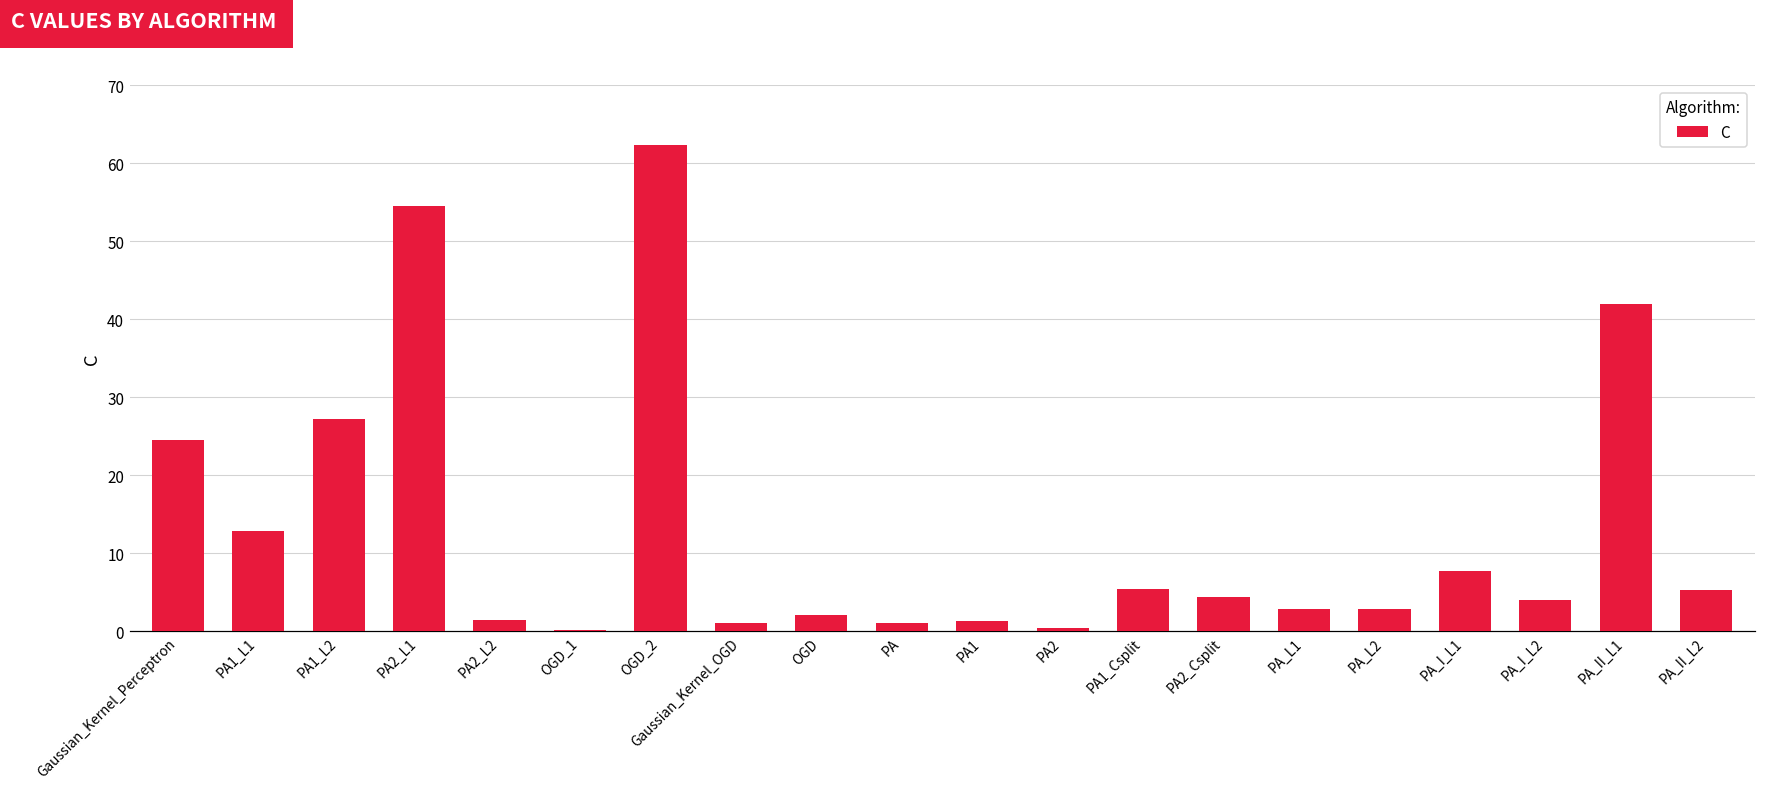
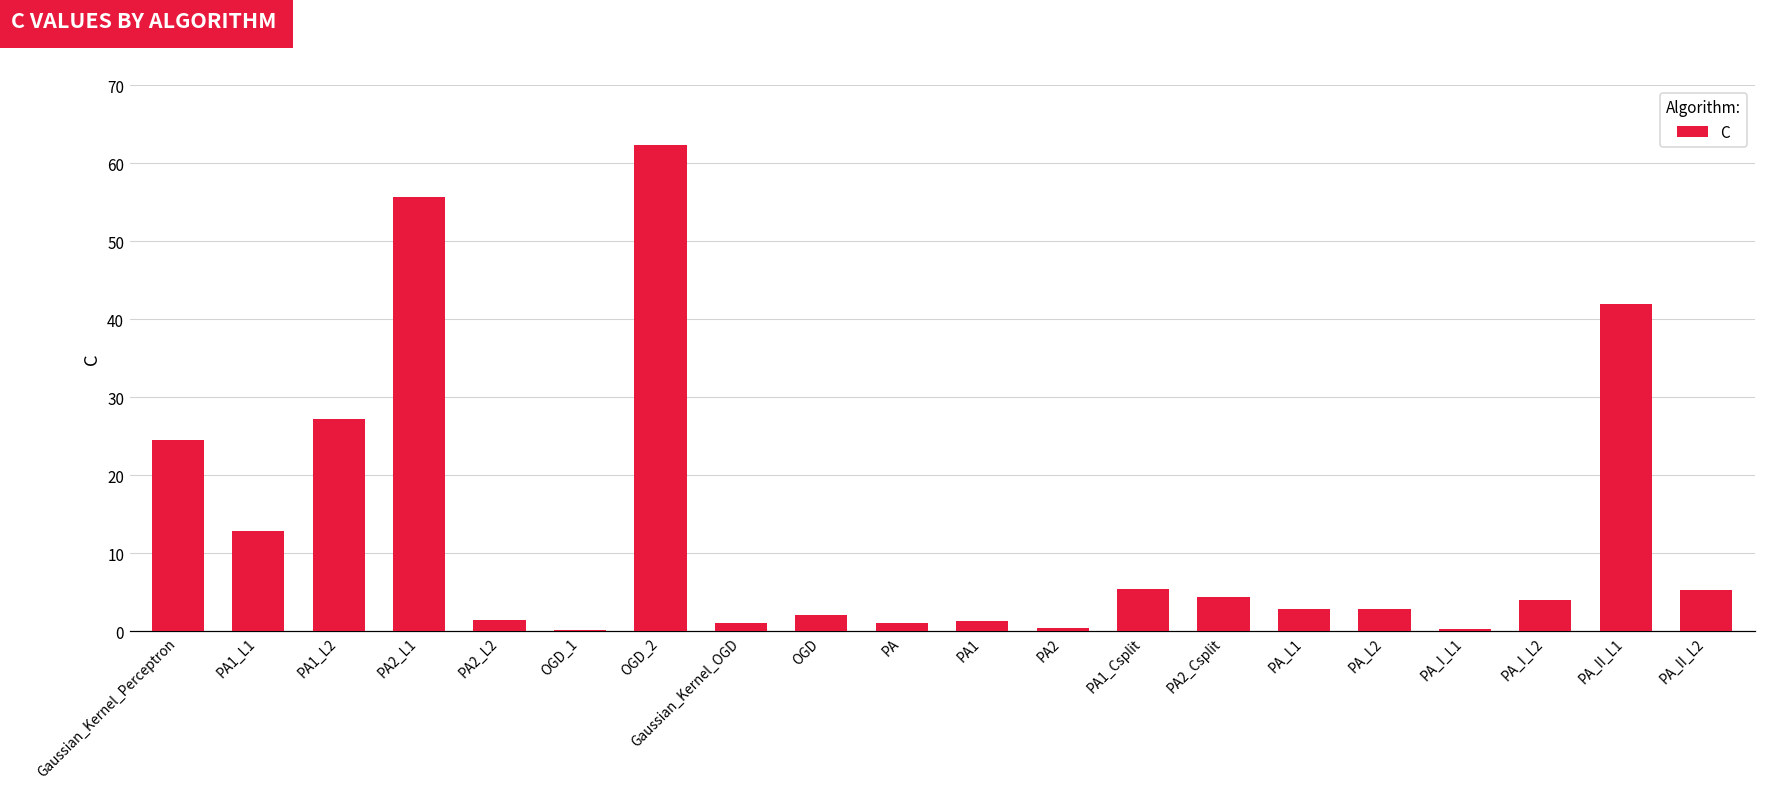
PA2_L1: 55 -> 56
PA_I_L1: 8 -> 0
